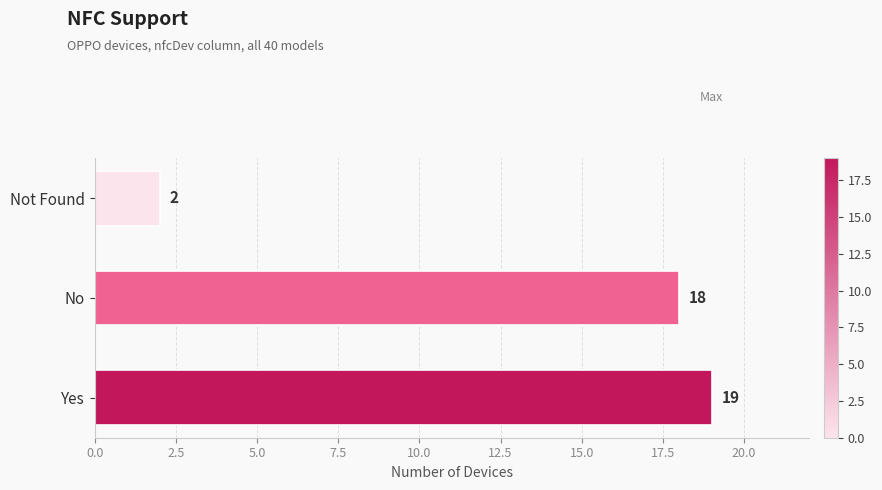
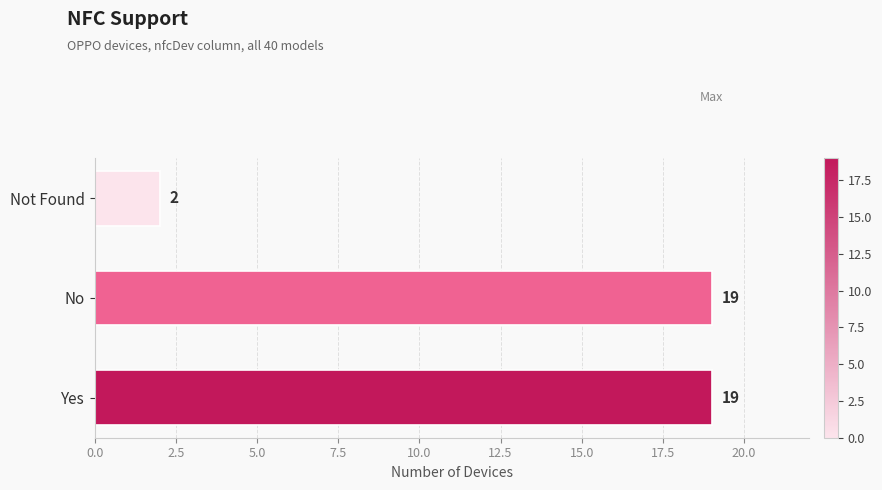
No: 18 -> 19
